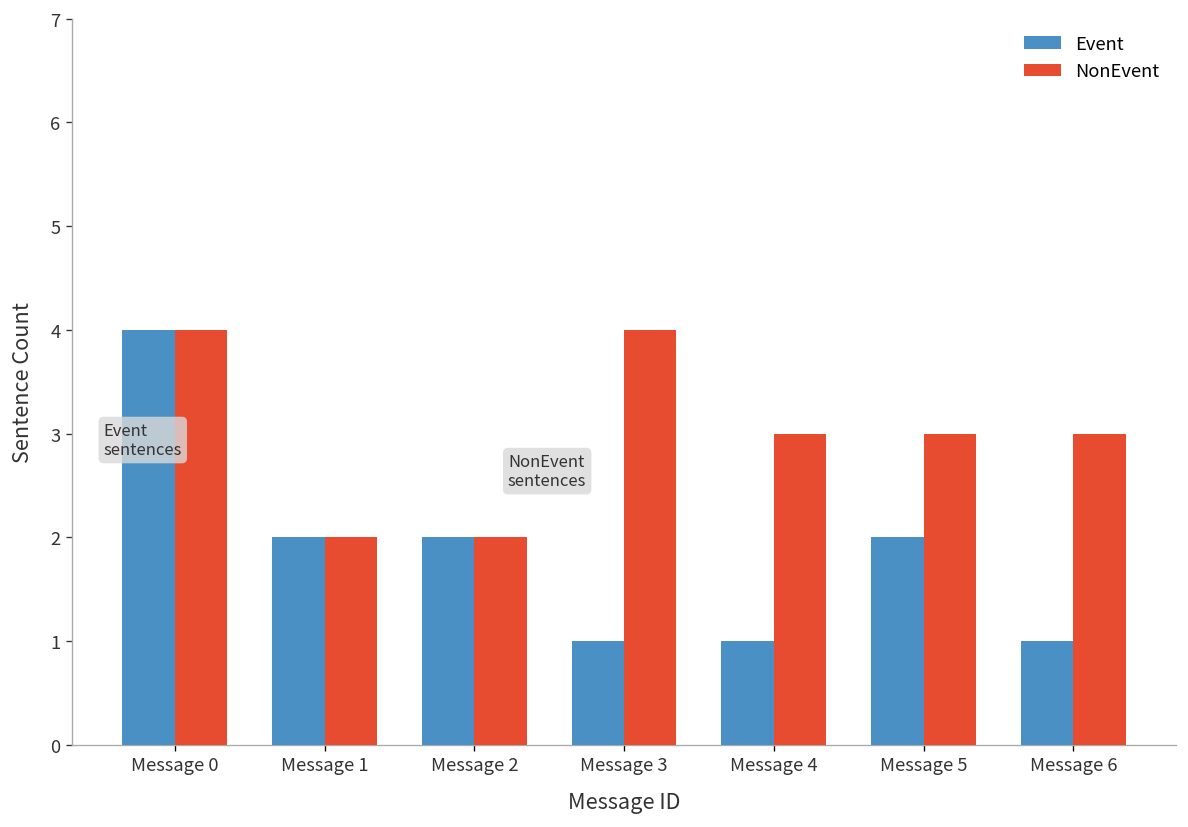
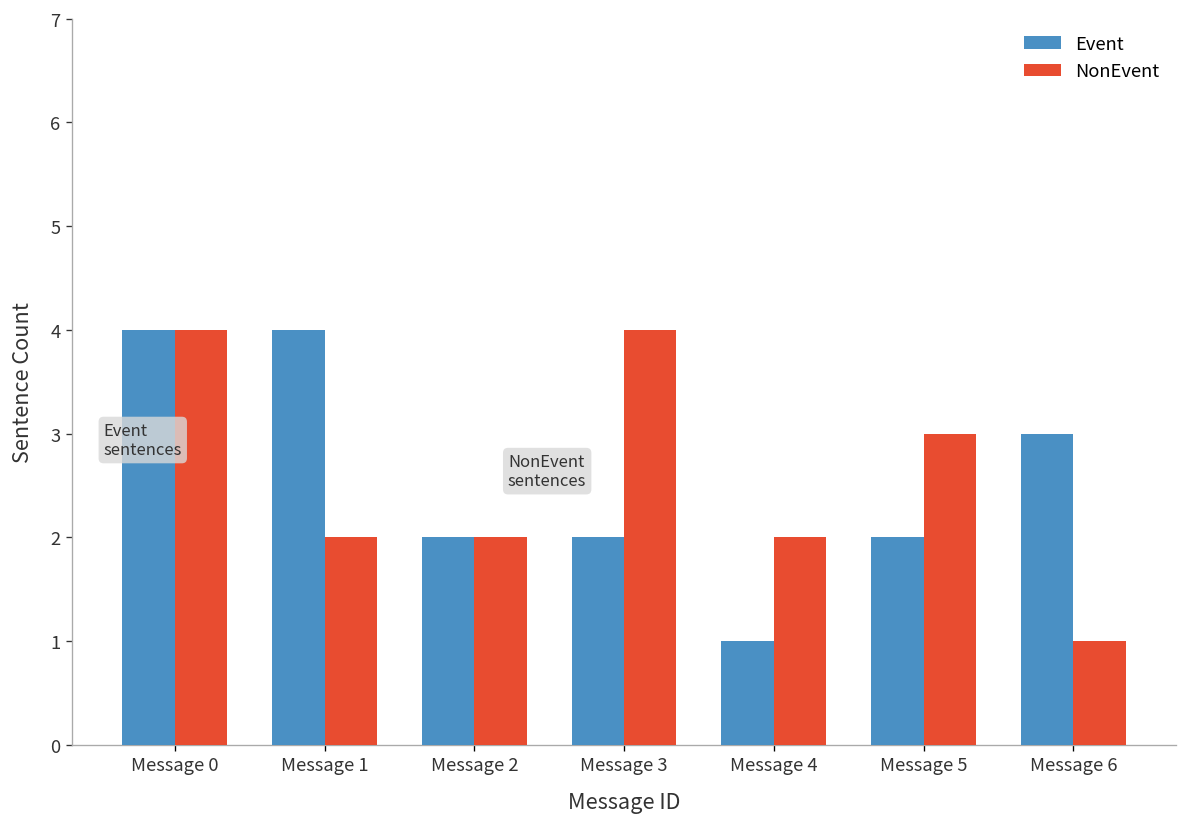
Event, Message 1: 2 -> 4
Event, Message 3: 1 -> 2
NonEvent, Message 4: 3 -> 2
Event, Message 6: 1 -> 3
NonEvent, Message 6: 3 -> 1
